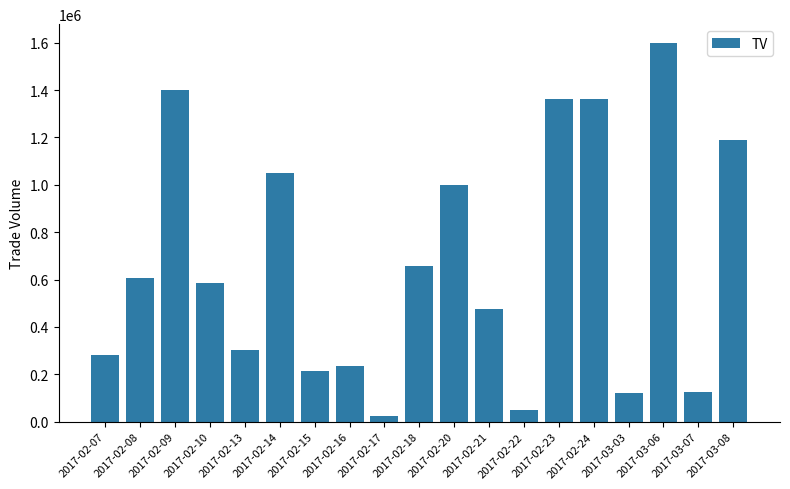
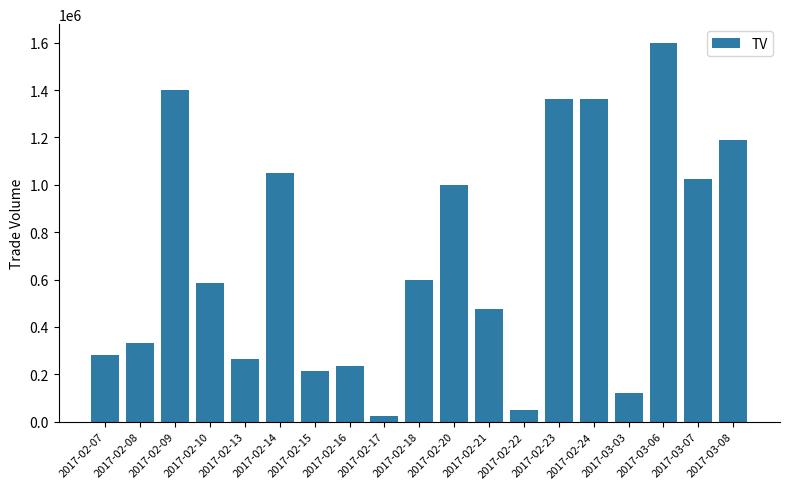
2017-02-08: 610000 -> 330000
2017-02-13: 300000 -> 260000
2017-02-18: 660000 -> 600000
2017-03-07: 130000 -> 1030000
